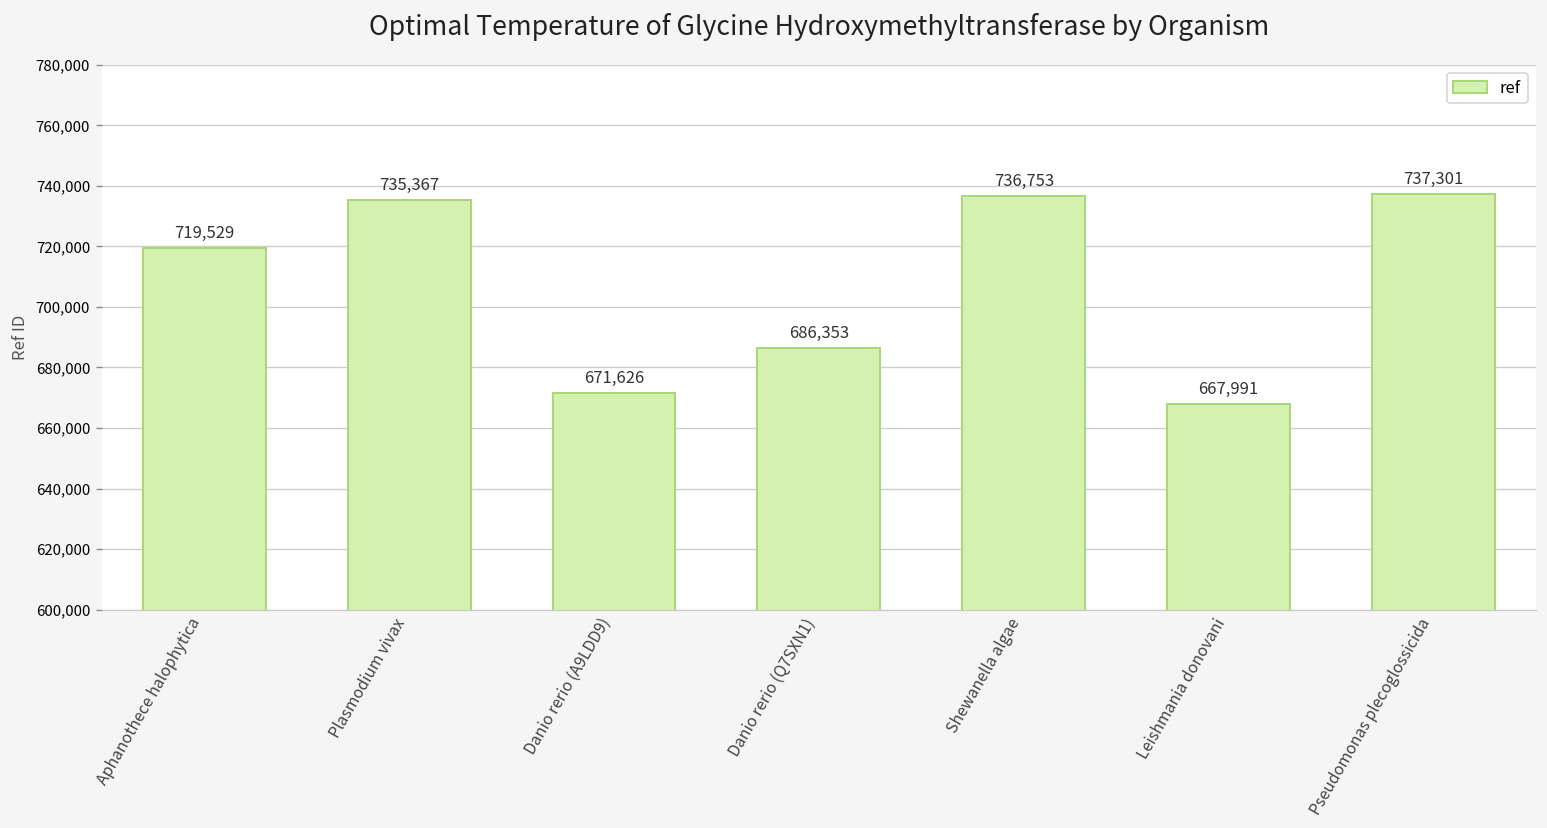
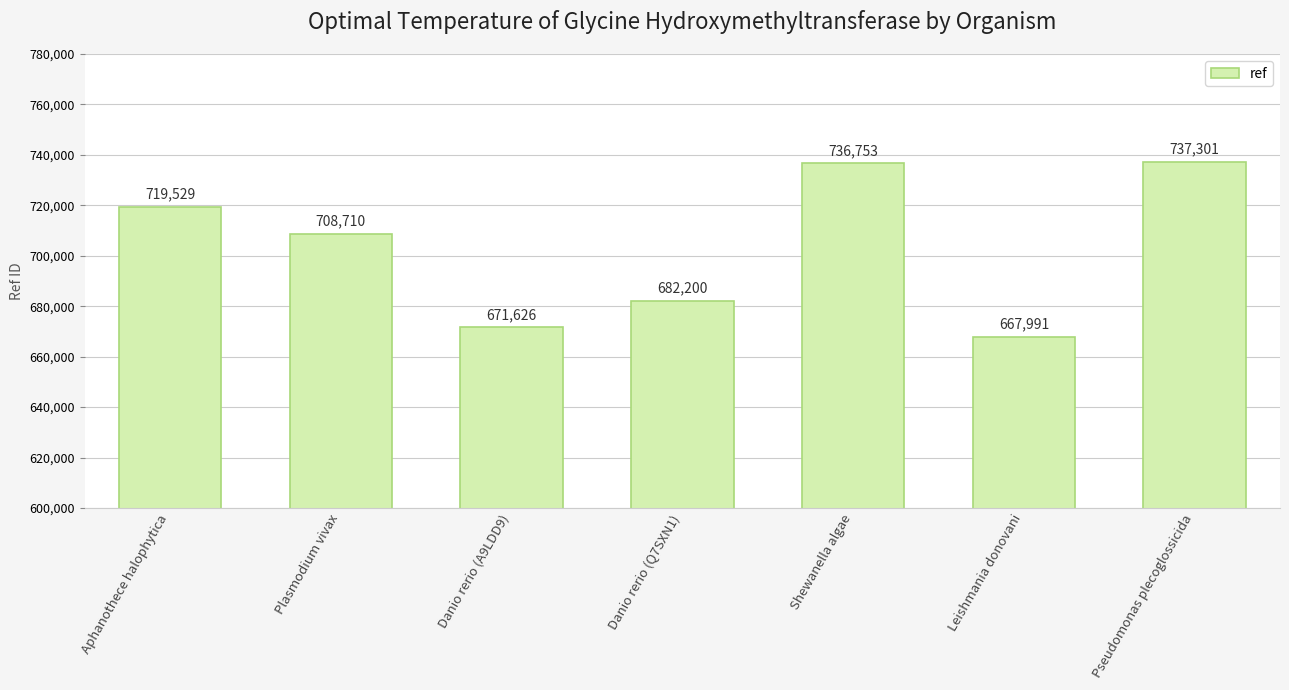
Plasmodium vivax: 735,367 -> 708,710
Danio rerio (Q7SXN1): 686,353 -> 682,200
